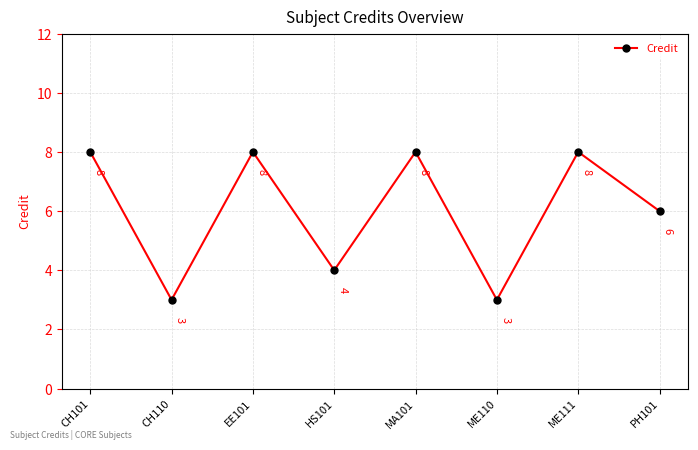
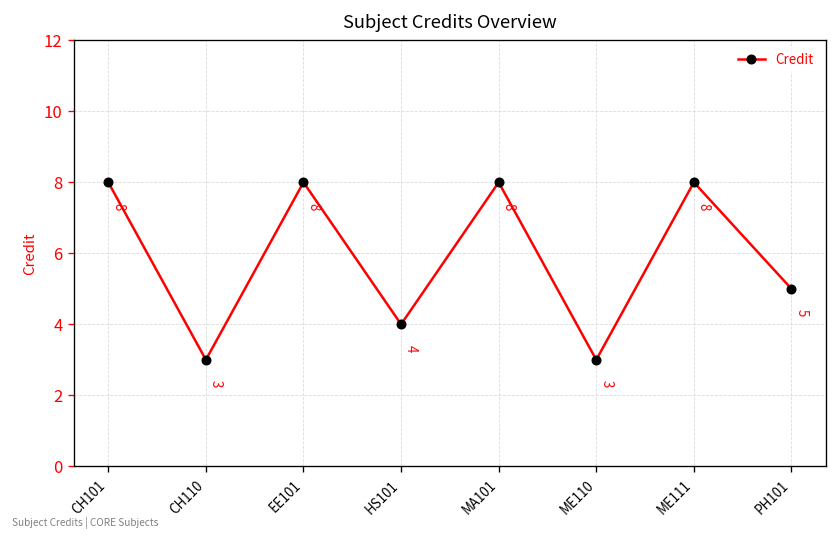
PH101: 6 -> 5
